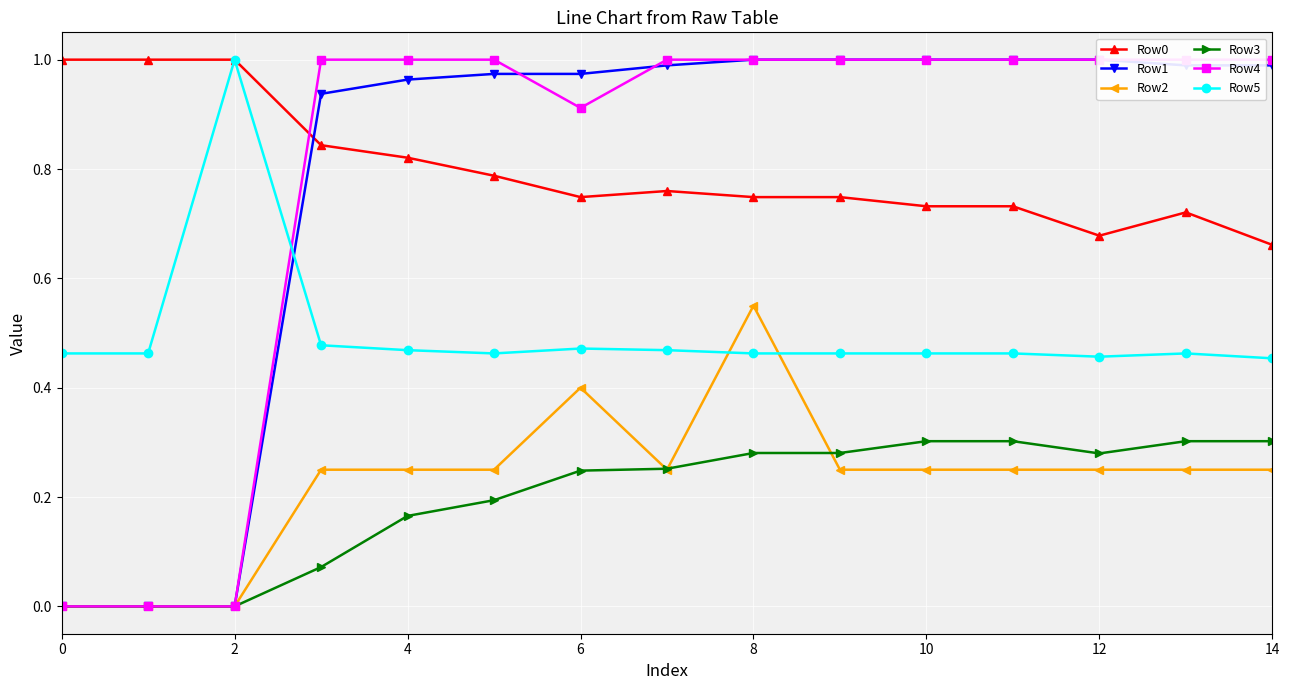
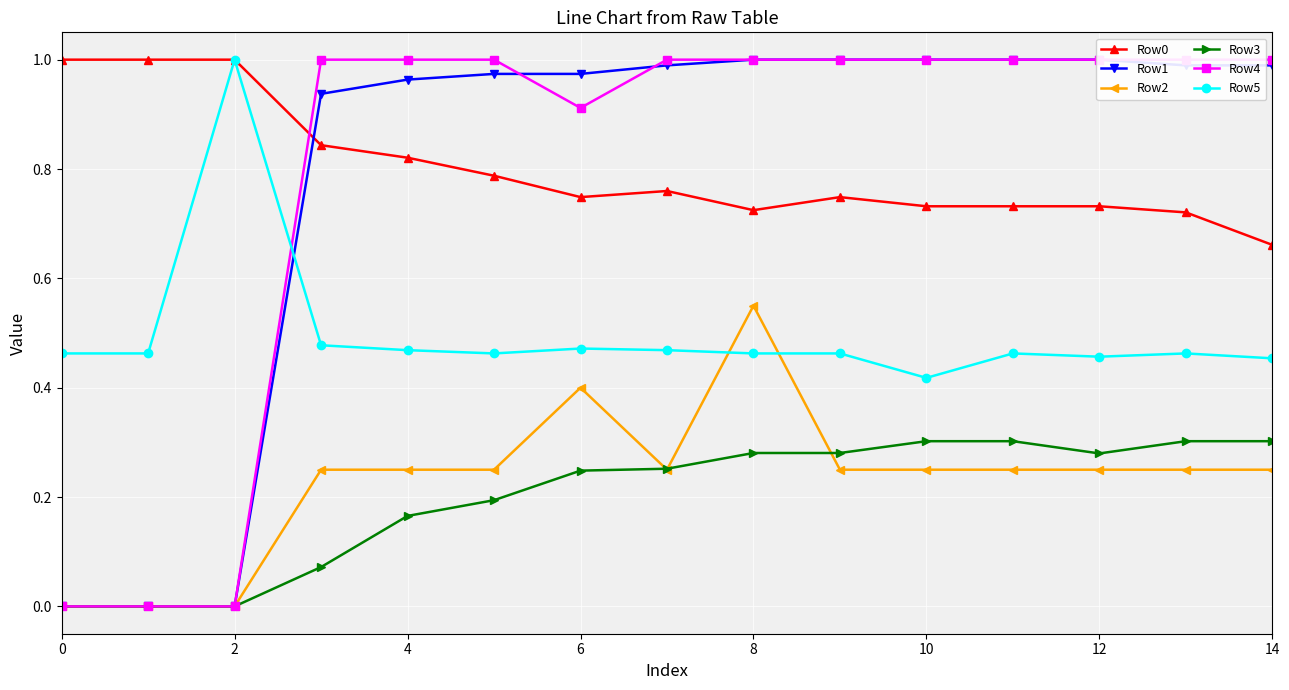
Row0, 8: 0.75 -> 0.72
Row5, 10: 0.46 -> 0.42
Row0, 12: 0.68 -> 0.73
